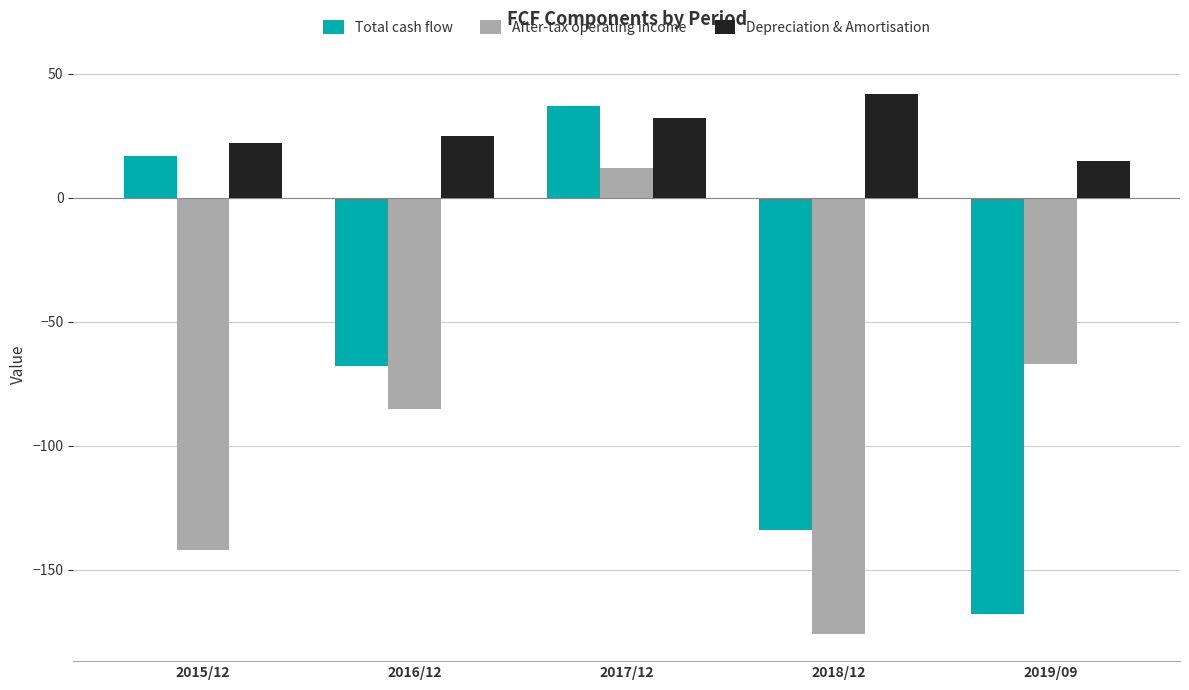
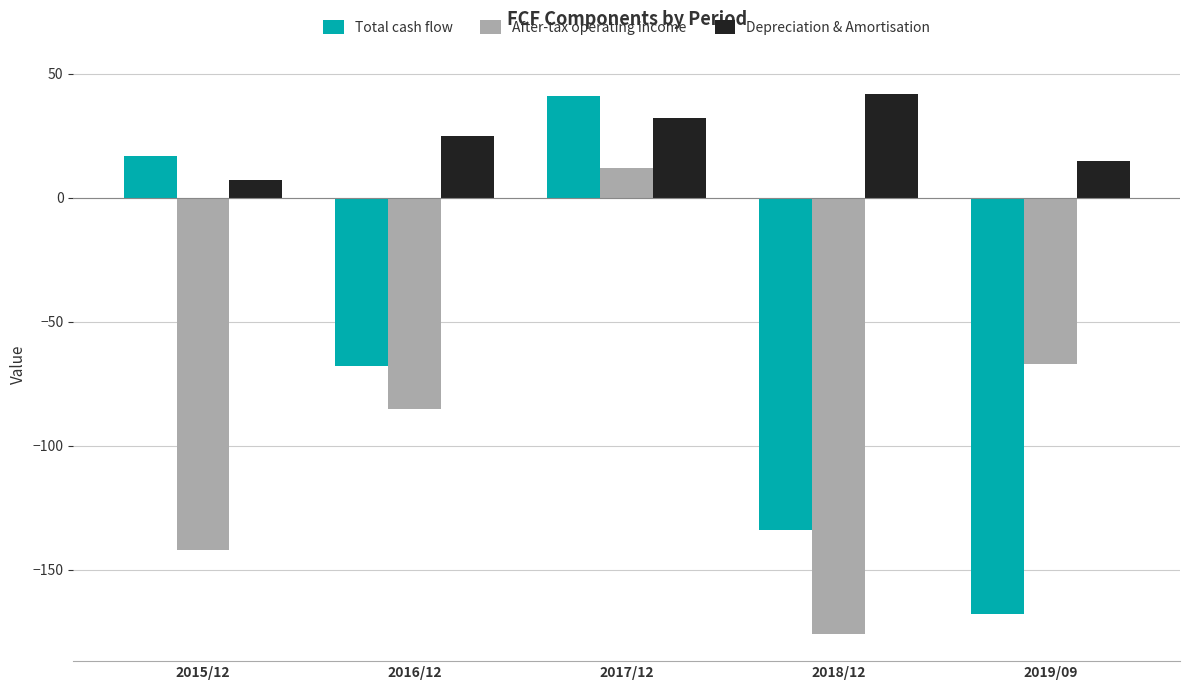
Depreciation & Amortisation, 2015/12: 22 -> 7
Total cash flow, 2017/12: 37 -> 41
